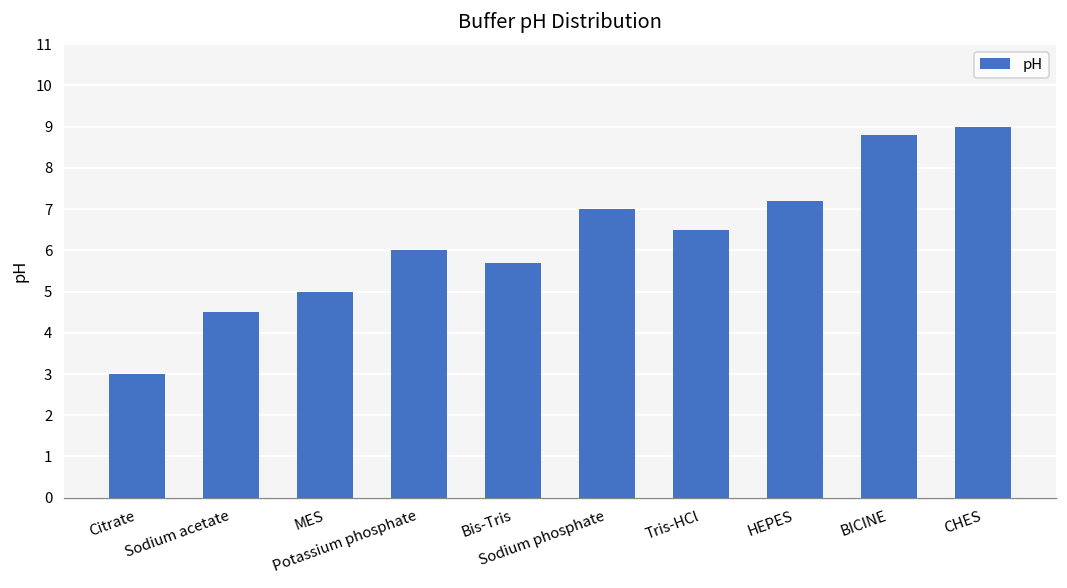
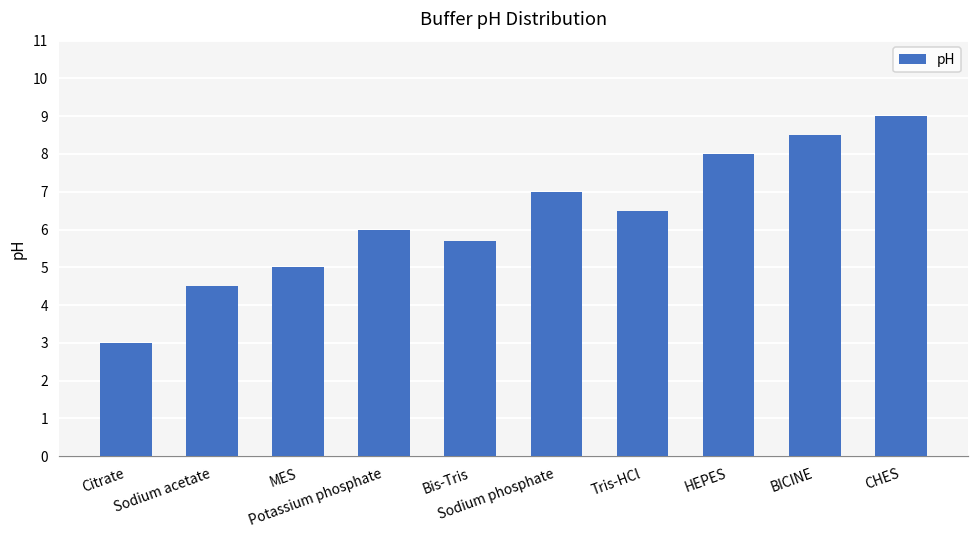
HEPES: 7.2 -> 8.0
BICINE: 8.8 -> 8.5
